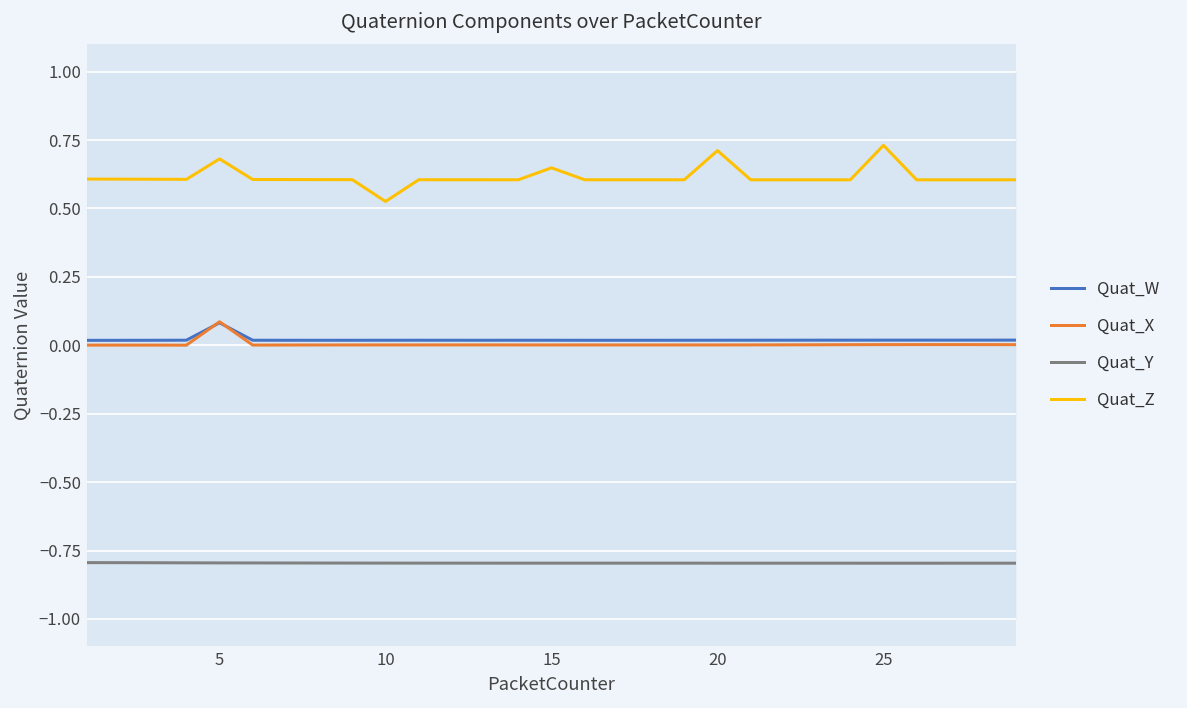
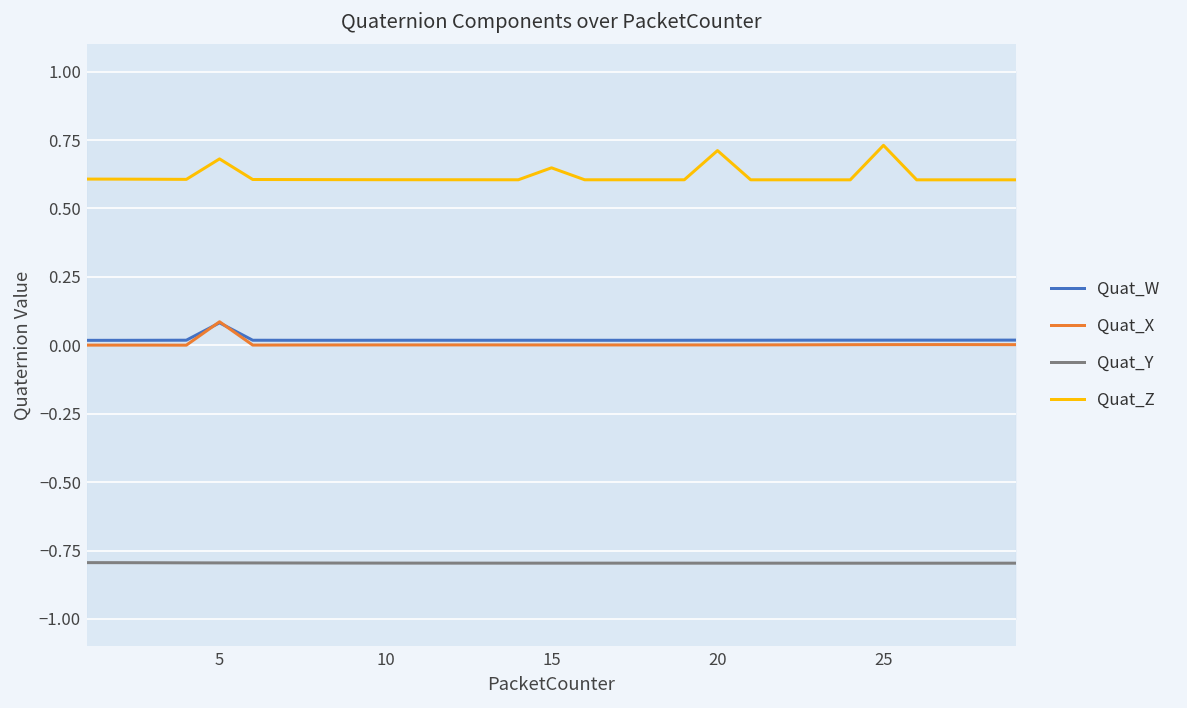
Quat_Z, 10: 0.53 -> 0.61
